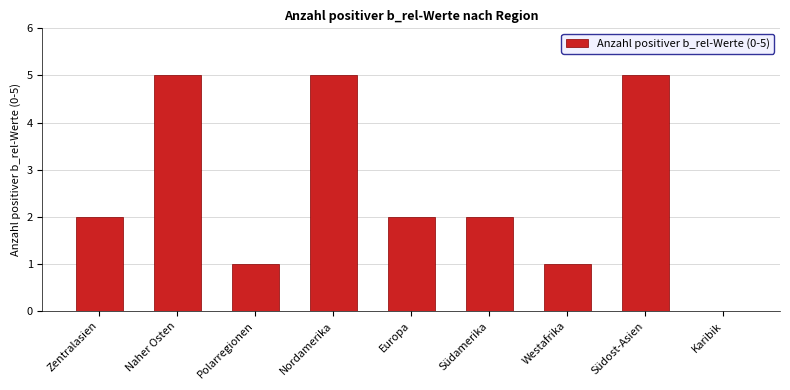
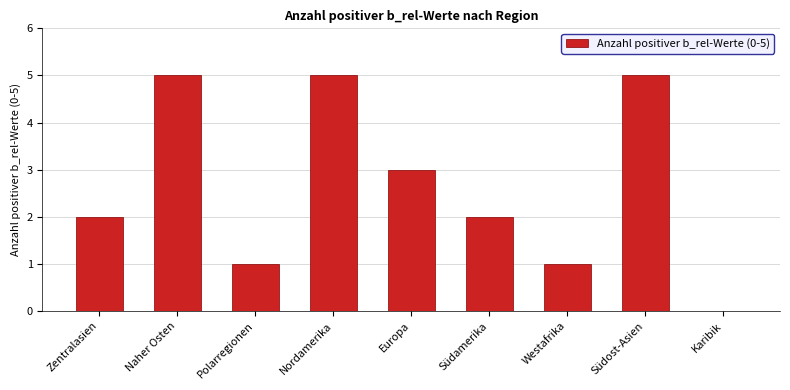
Europa: 2 -> 3
